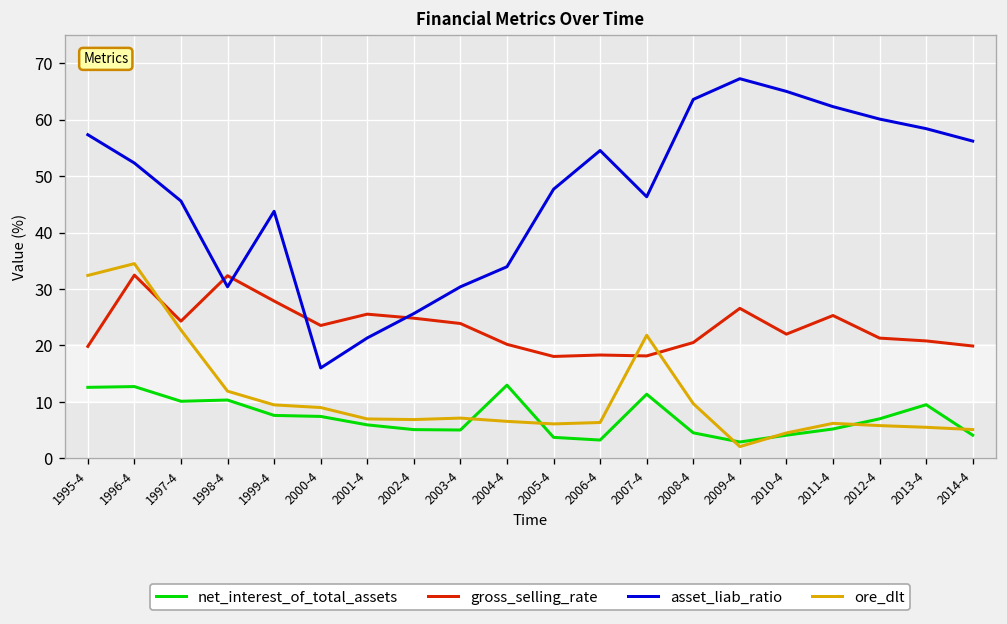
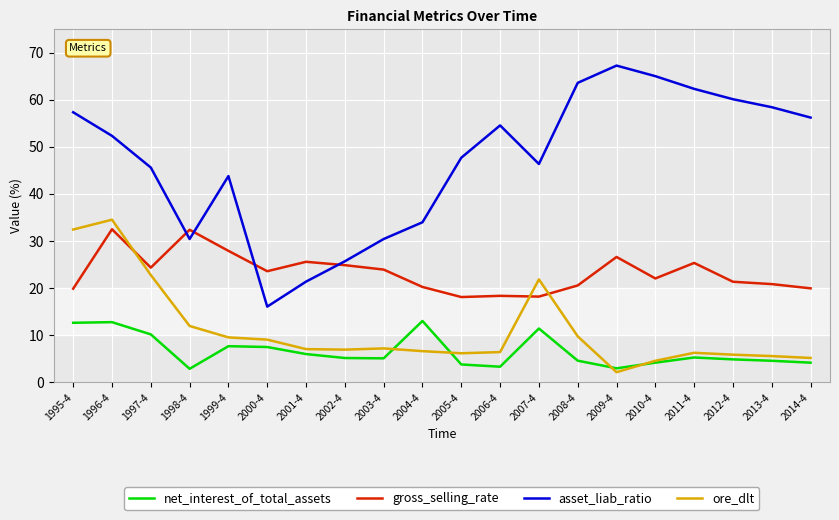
net_interest_of_total_assets, 1998-4: 10 -> 3
net_interest_of_total_assets, 2012-4: 7 -> 5
net_interest_of_total_assets, 2013-4: 10 -> 5
